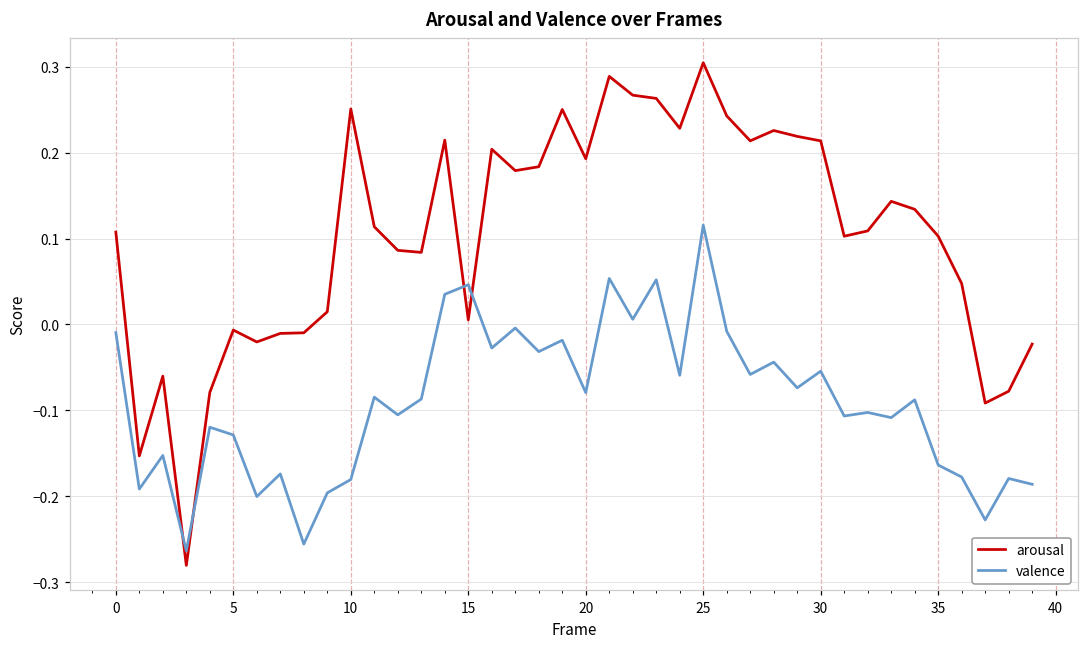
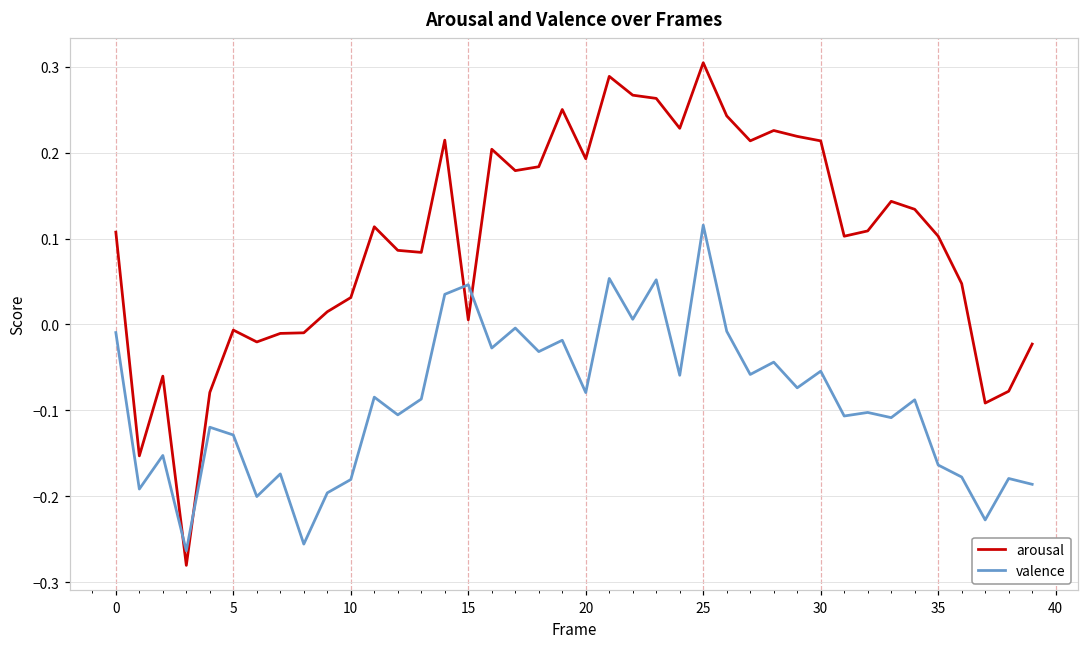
arousal, 10: 0.25 -> 0.03
